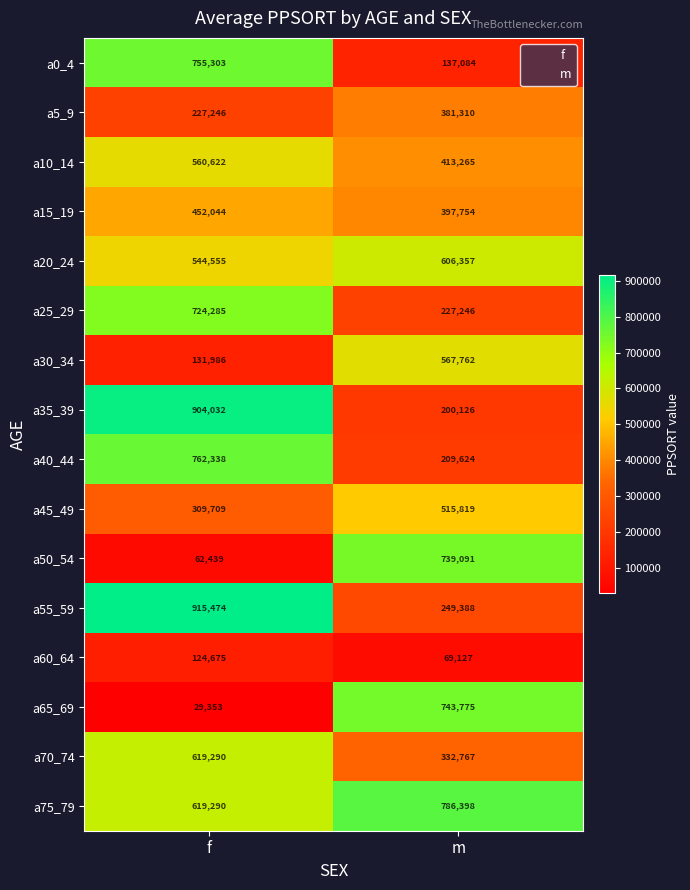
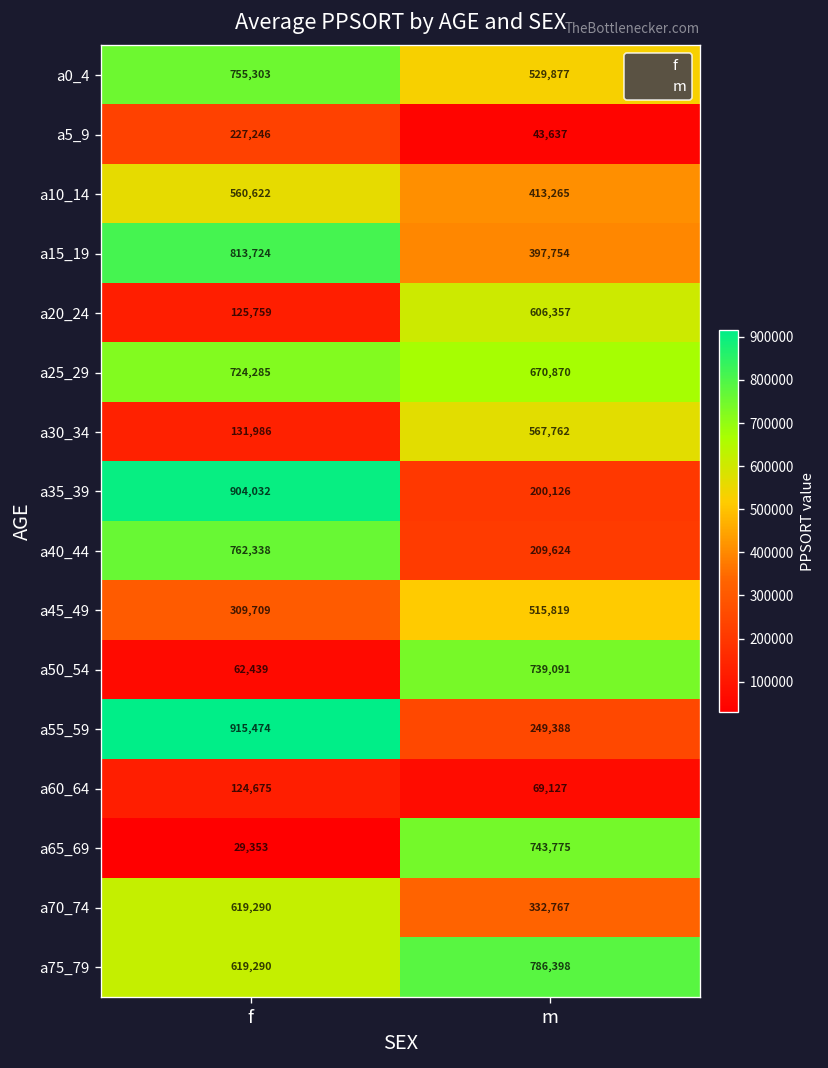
a0_4, m: 137,084 -> 529,877
a5_9, m: 381,310 -> 43,637
a15_19, f: 452,044 -> 813,724
a20_24, f: 544,555 -> 125,759
a25_29, m: 227,246 -> 670,870
